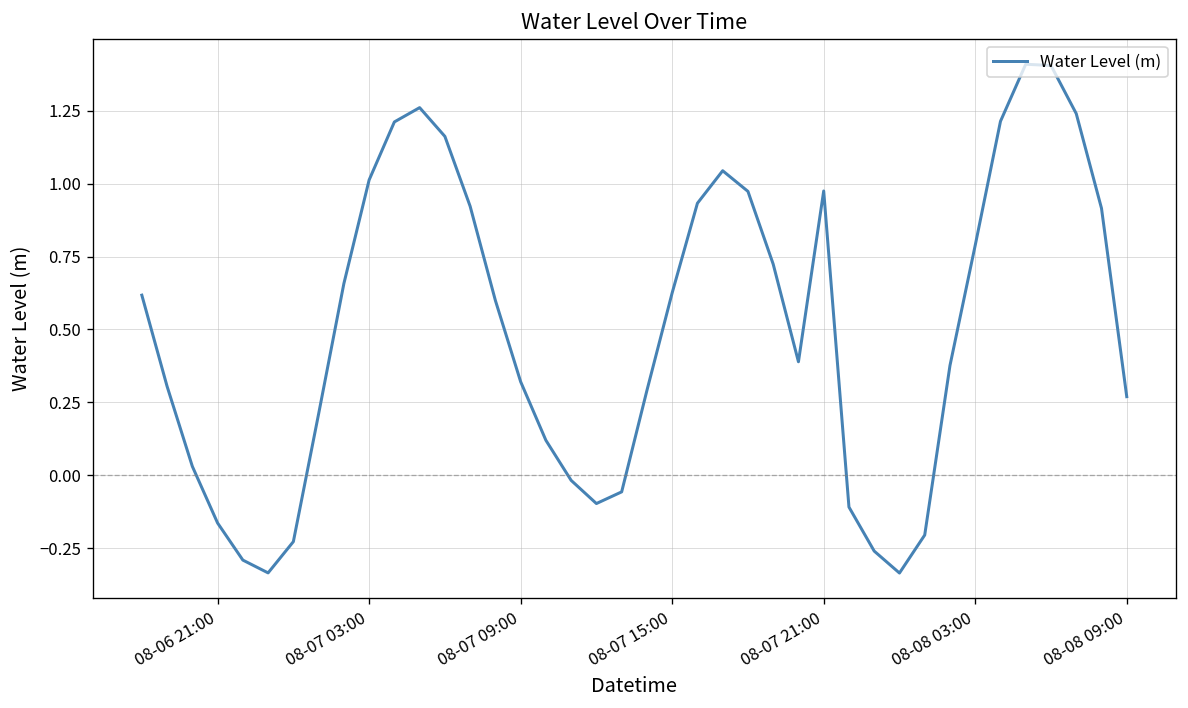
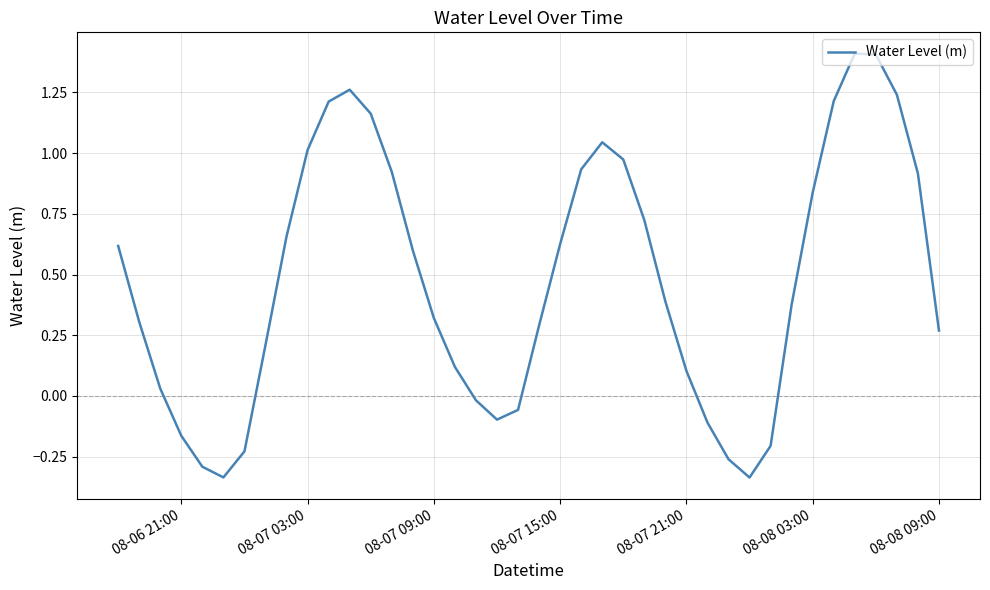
08-07 21:00: 0.98 -> 0.10
08-08 03:00: 0.79 -> 0.84
